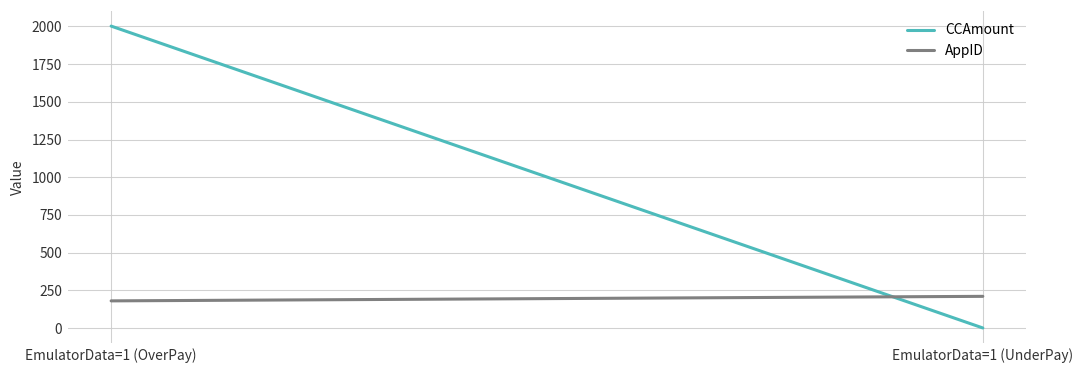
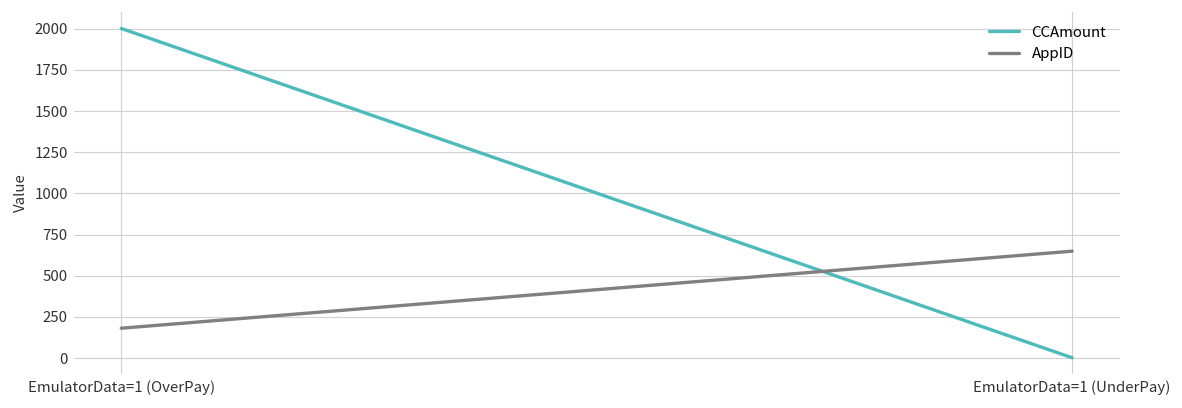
AppID, EmulatorData=1 (UnderPay): 210 -> 650
